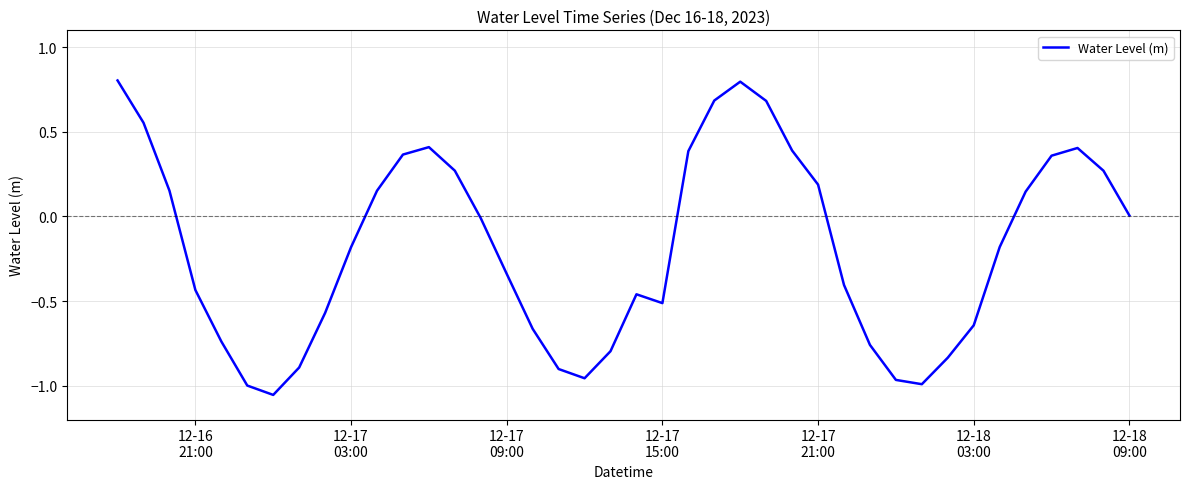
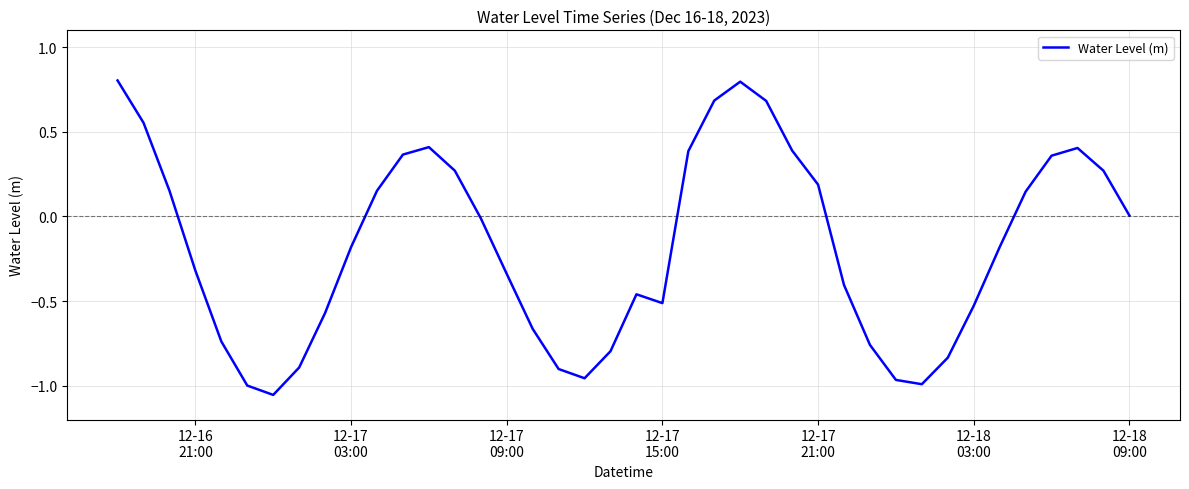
12-16 21:00: -0.43 -> -0.32
12-18 03:00: -0.64 -> -0.53
